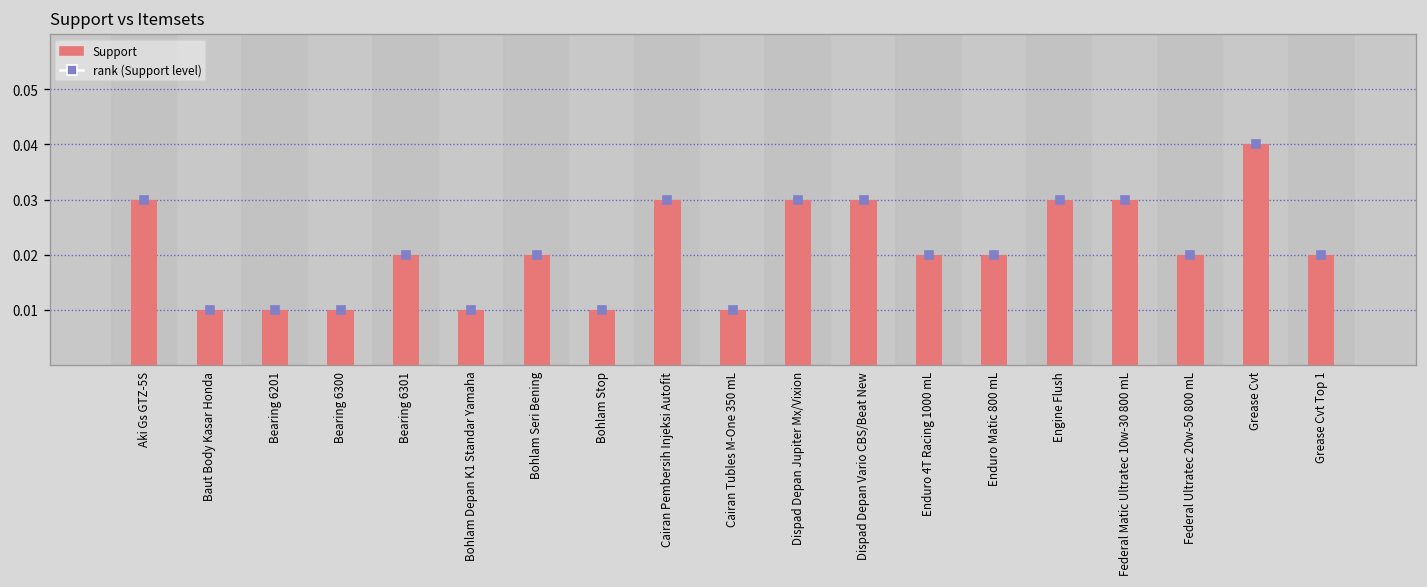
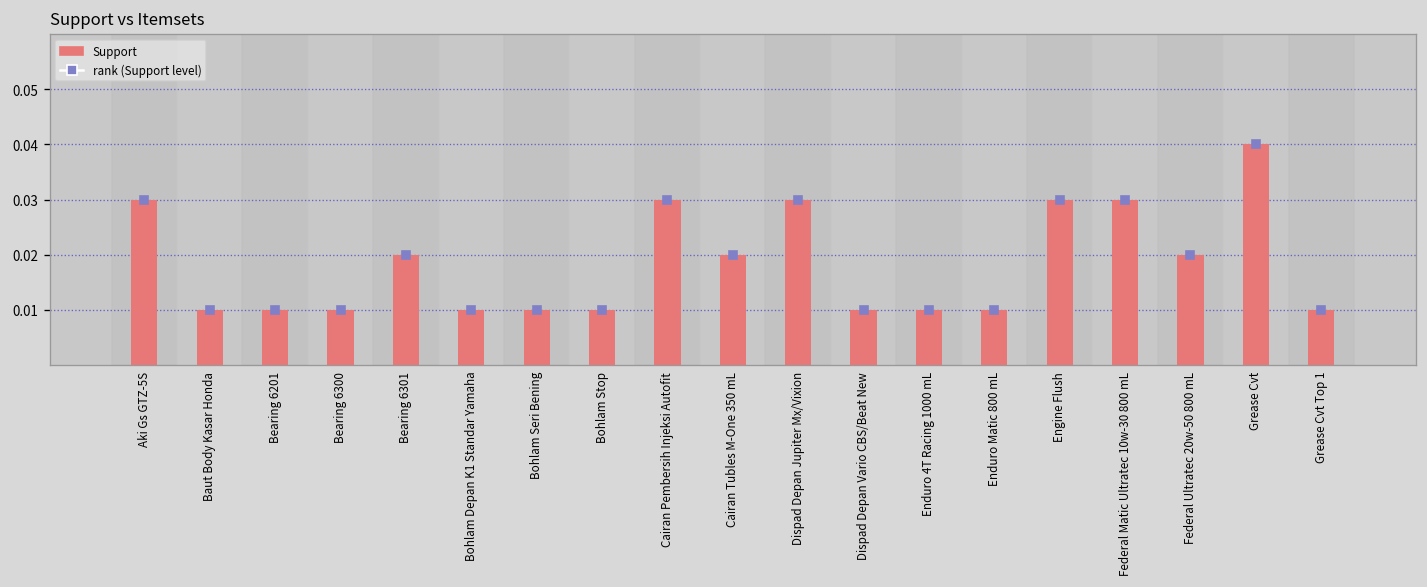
Support, Bohlam Seri Bening: 0.02 -> 0.01
Support, Cairan Tubles M-One 350 mL: 0.01 -> 0.02
Support, Dispad Depan Vario CBS/Beat New: 0.03 -> 0.01
Support, Enduro 4T Racing 1000 mL: 0.02 -> 0.01
Support, Enduro Matic 800 mL: 0.02 -> 0.01
Support, Grease Cvt Top 1: 0.02 -> 0.01
